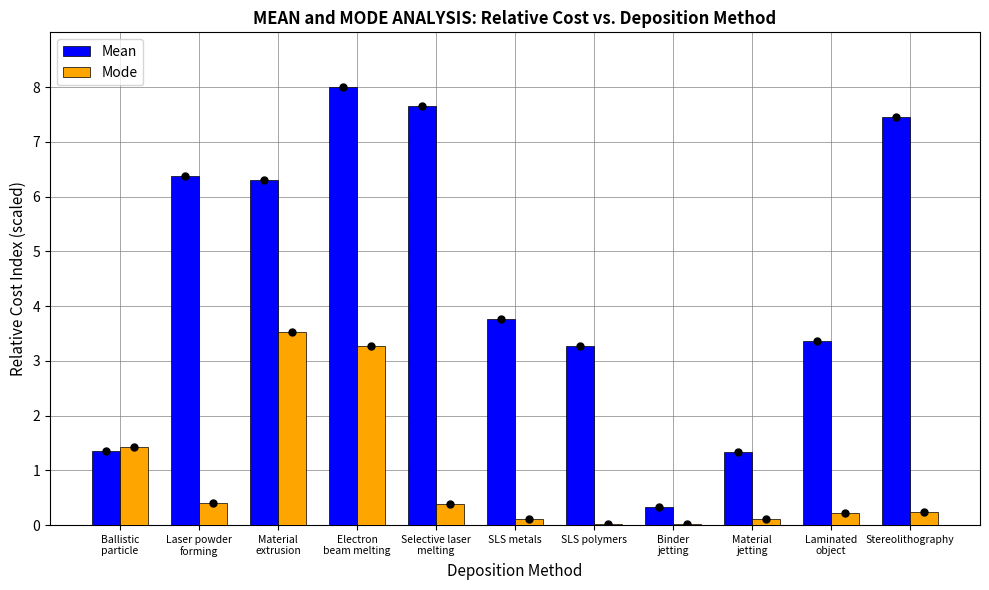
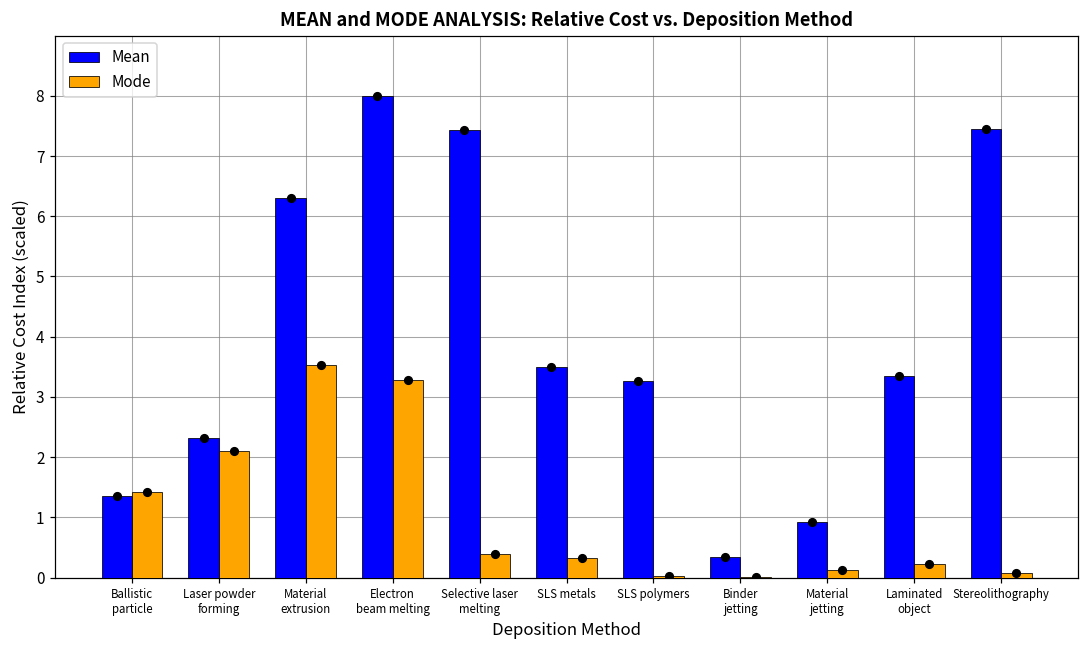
Mean, Laser powder forming: 6.4 -> 2.3
Mode, Laser powder forming: 0.4 -> 2.1
Mean, Selective laser melting: 7.7 -> 7.4
Mean, SLS metals: 3.8 -> 3.5
Mode, SLS metals: 0.1 -> 0.3
Mean, Material jetting: 1.3 -> 0.9
Mode, Stereolithography: 0.2 -> 0.1
